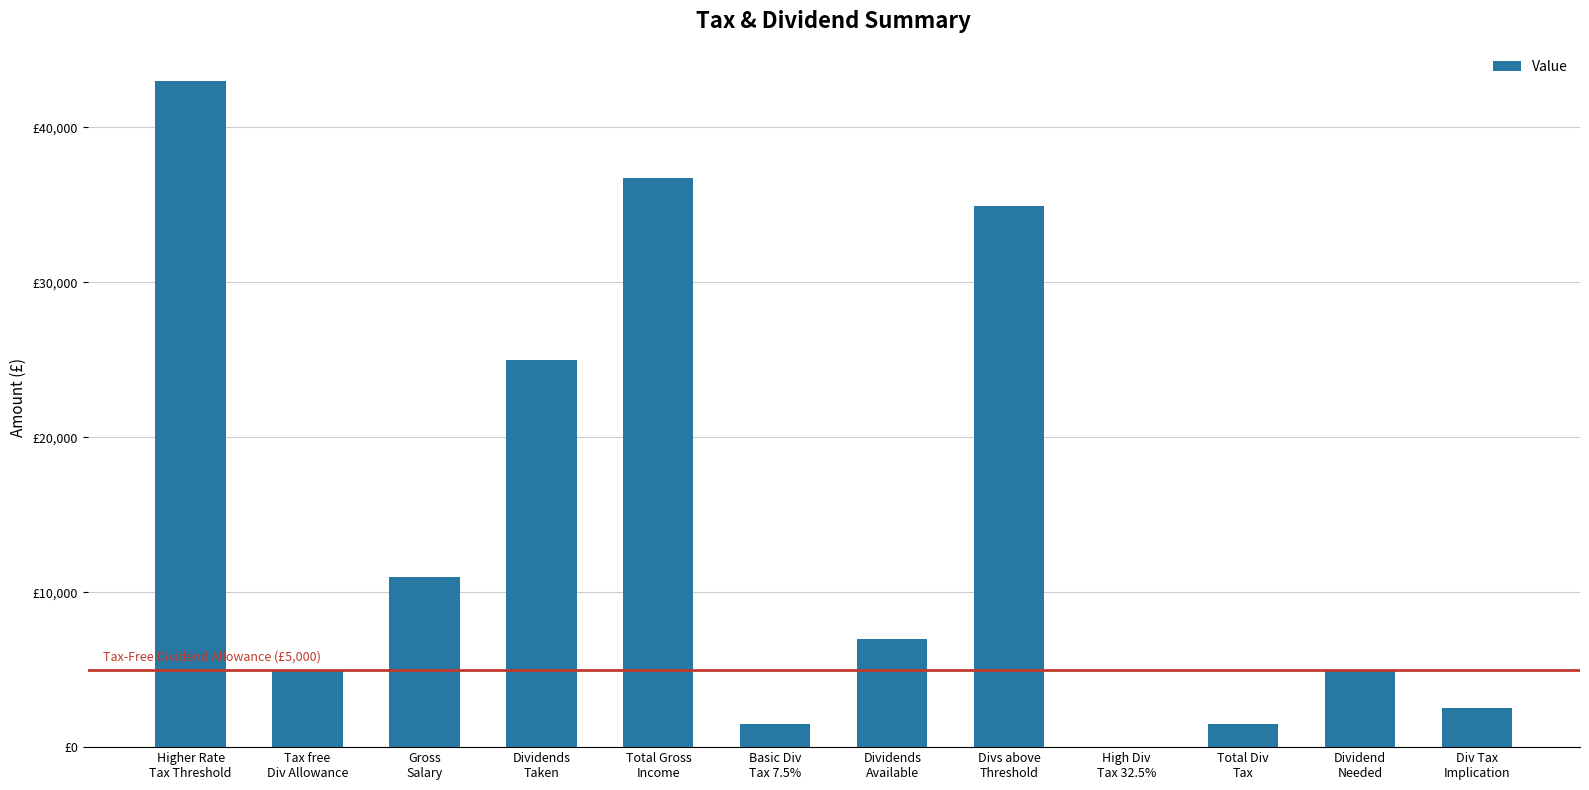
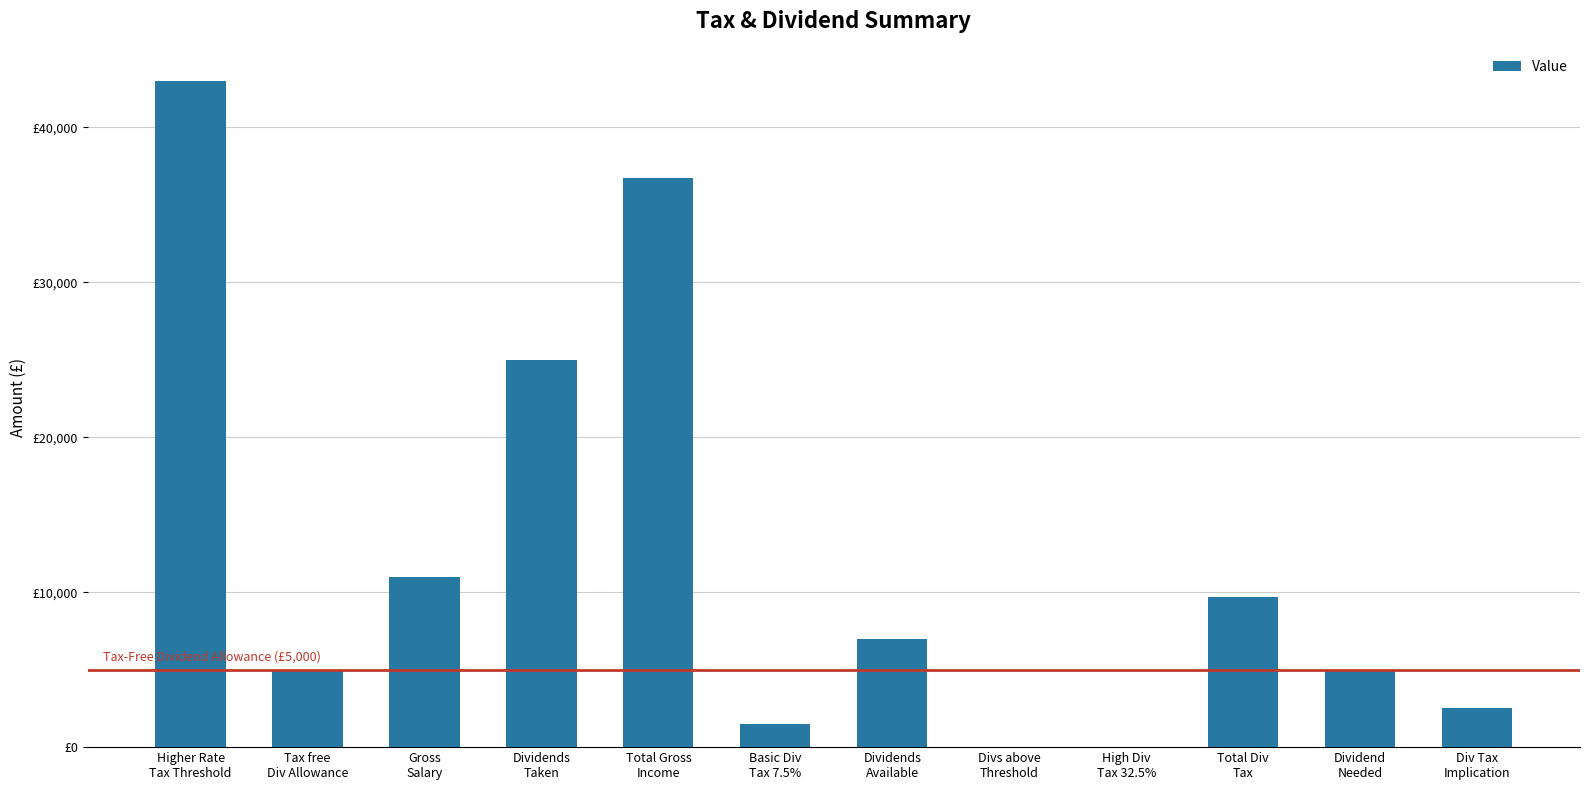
Divs above Threshold: £34,900 -> £0
Total Div Tax: £1,500 -> £9,700
